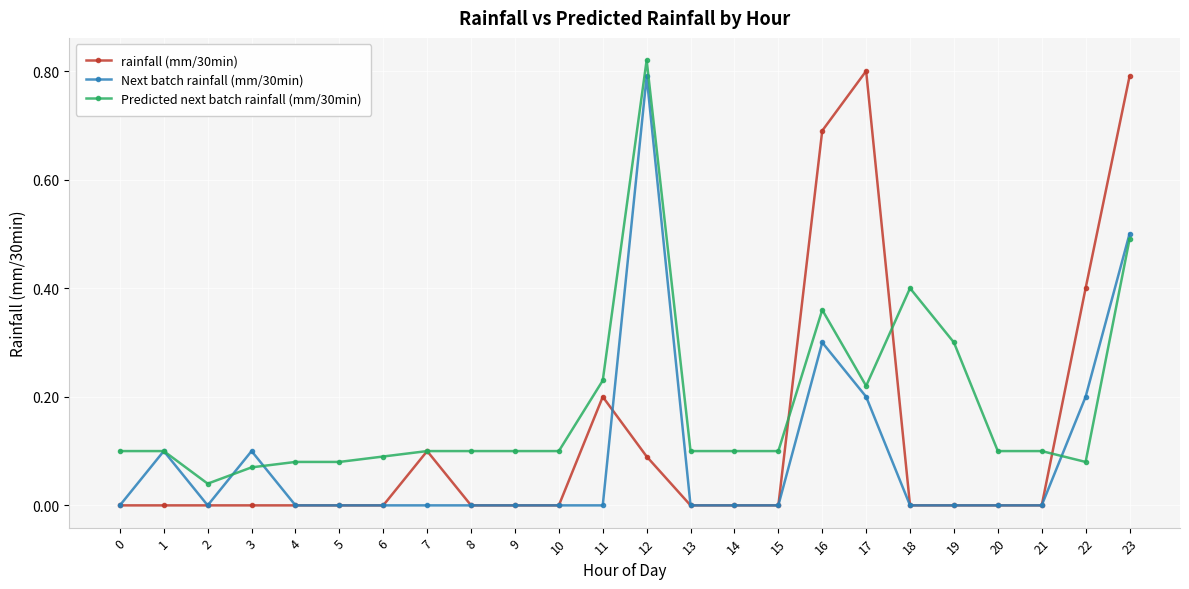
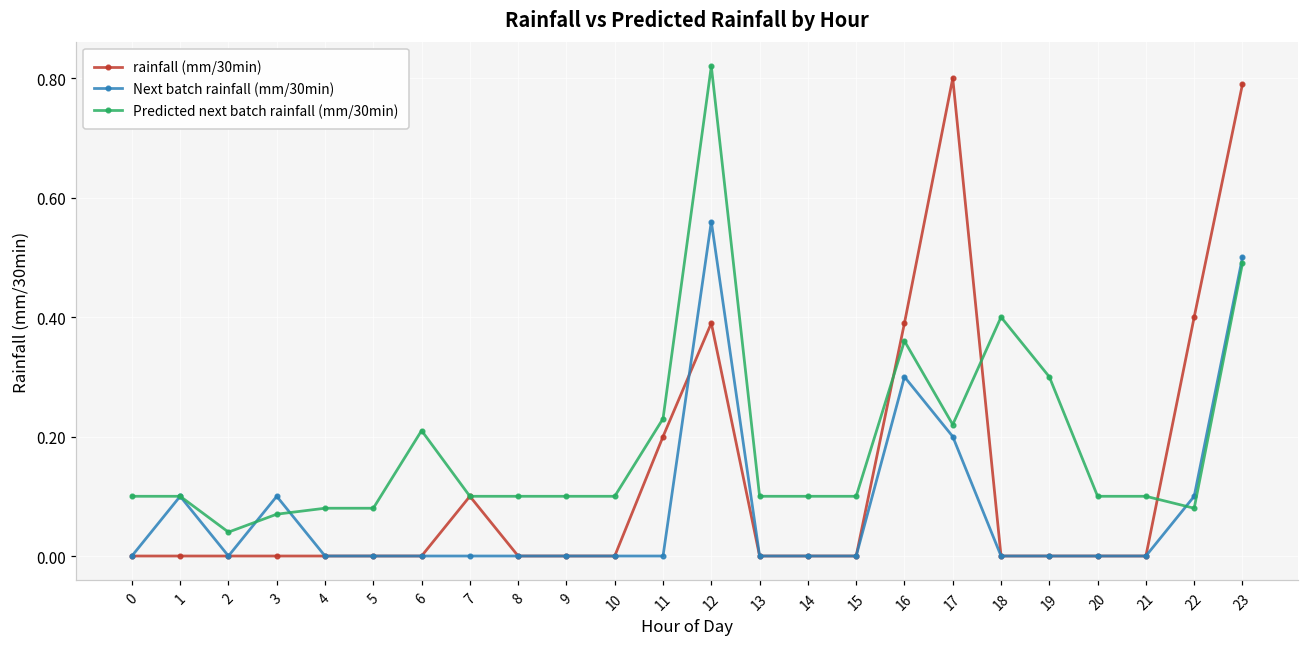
Predicted next batch rainfall (mm/30min), 6: 0.09 -> 0.21
rainfall (mm/30min), 12: 0.09 -> 0.39
Next batch rainfall (mm/30min), 12: 0.79 -> 0.56
rainfall (mm/30min), 16: 0.69 -> 0.39
Next batch rainfall (mm/30min), 22: 0.2 -> 0.1
